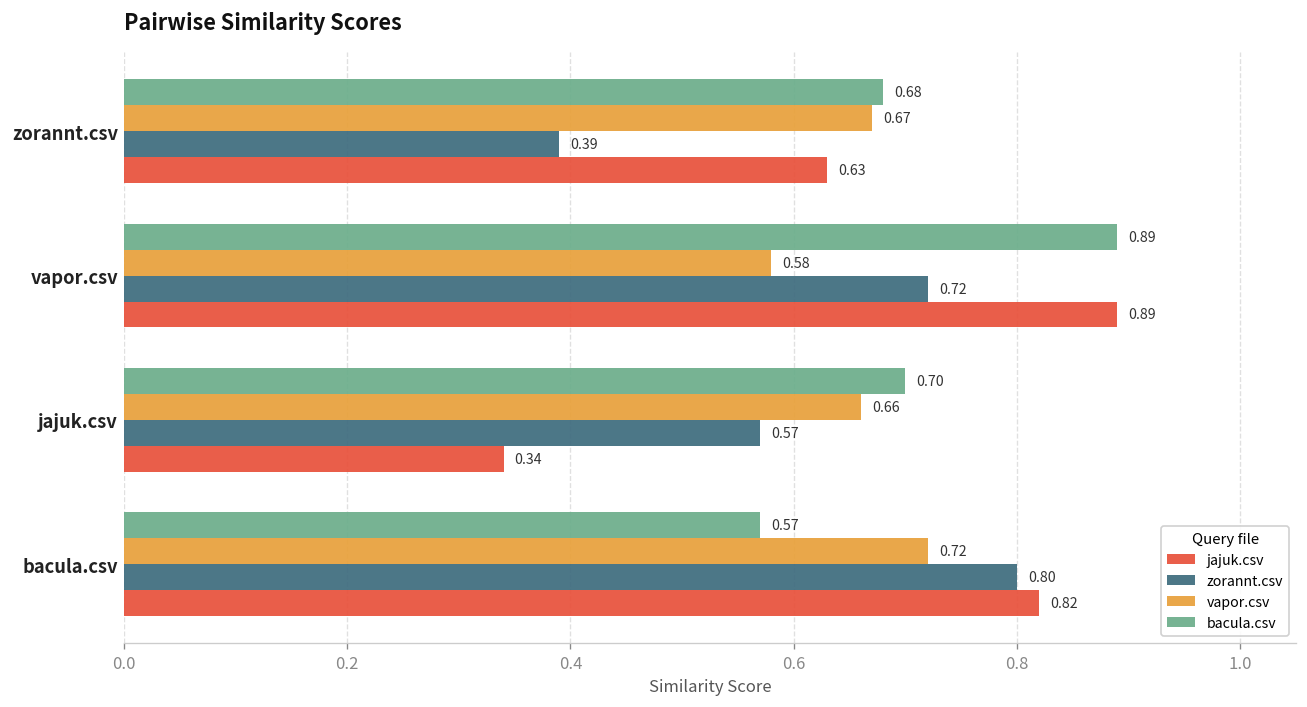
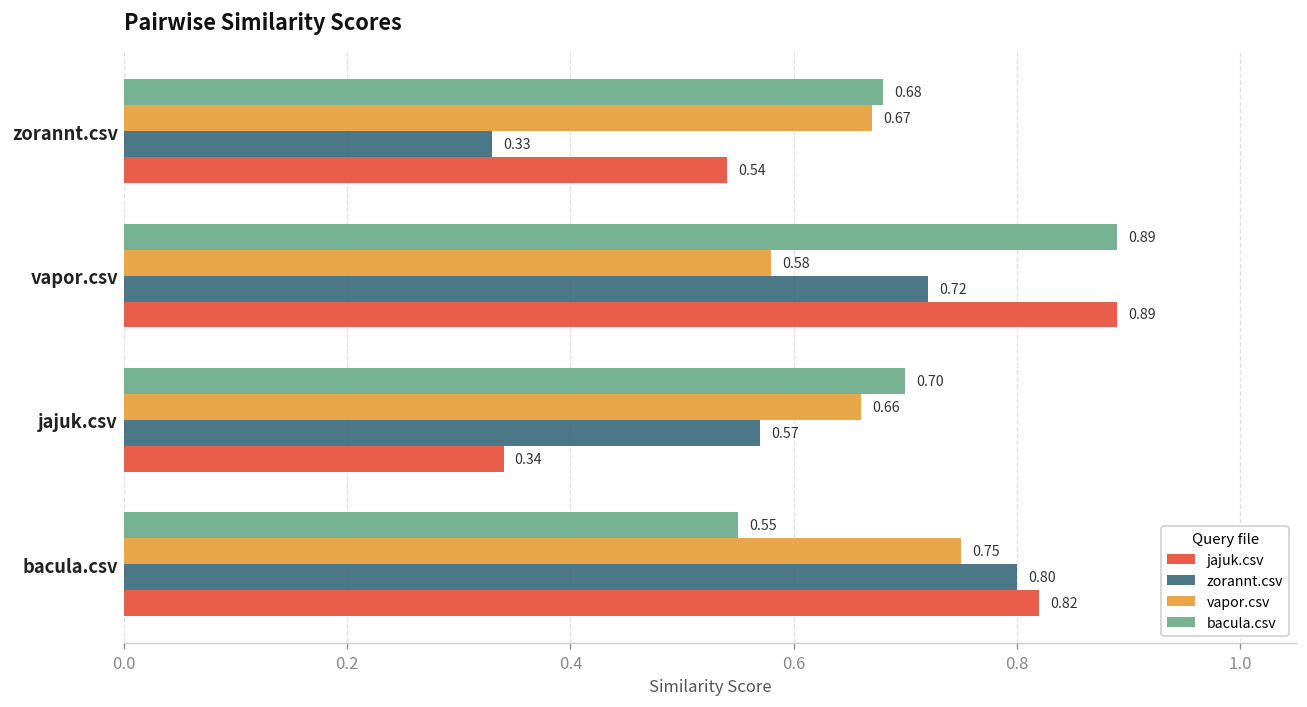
zorannt.csv, zorannt.csv: 0.39 -> 0.33
jajuk.csv, zorannt.csv: 0.63 -> 0.54
bacula.csv, bacula.csv: 0.57 -> 0.55
vapor.csv, bacula.csv: 0.72 -> 0.75
